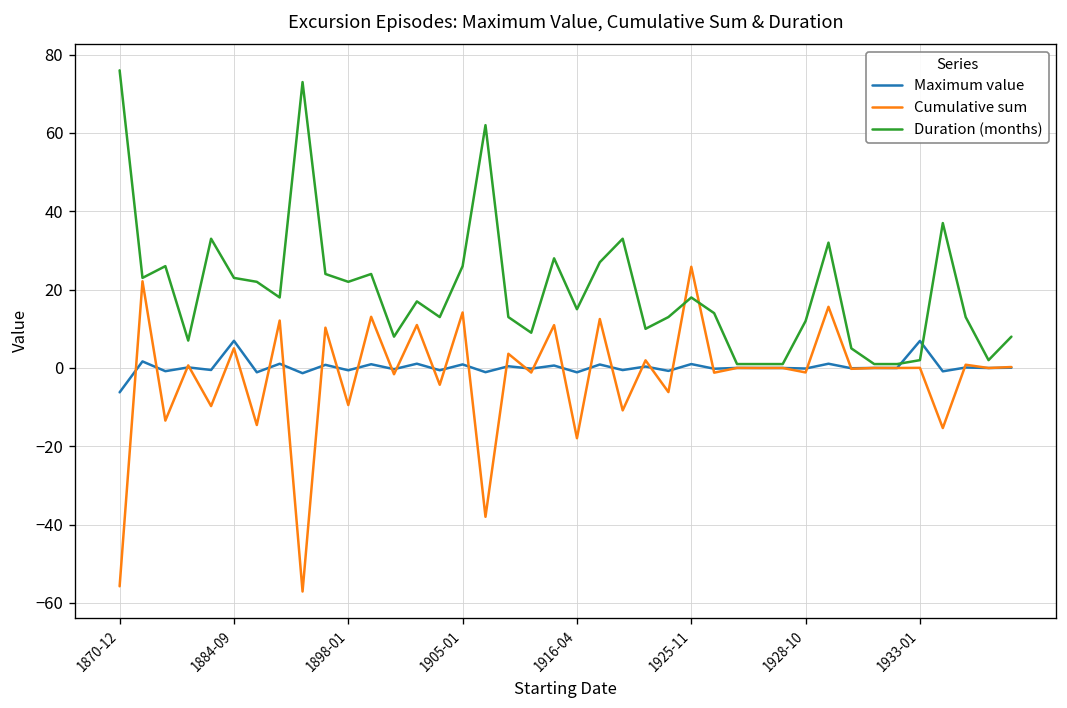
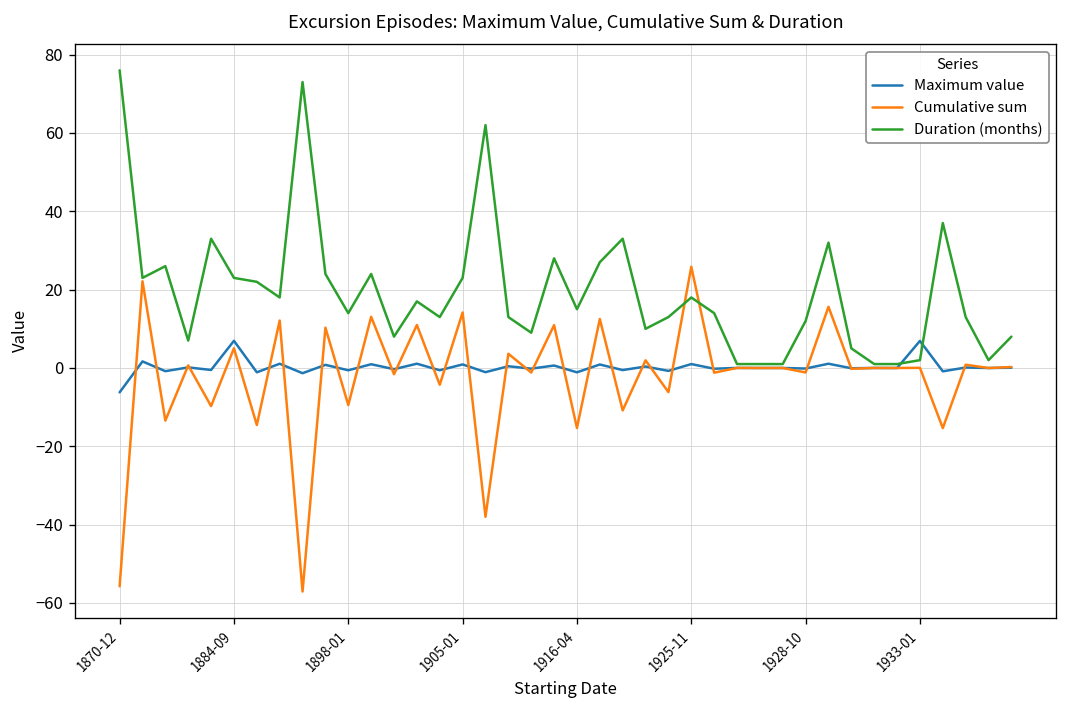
Duration (months), 1898-01: 22 -> 14
Duration (months), 1905-01: 26 -> 23
Cumulative sum, 1916-04: -18 -> -15
